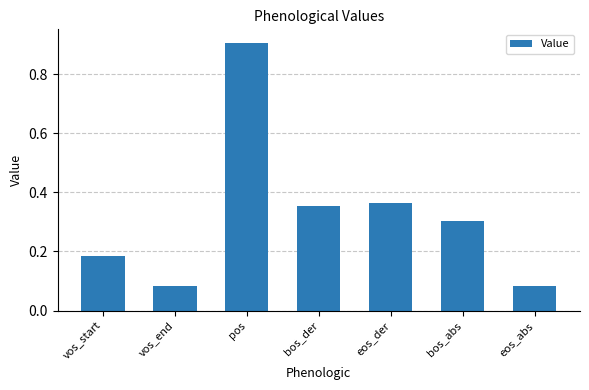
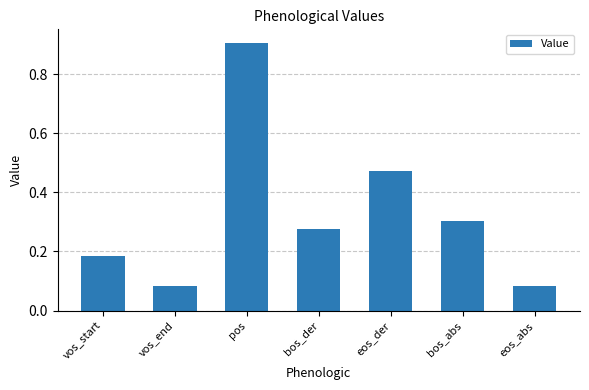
bos_der: 0.35 -> 0.28
eos_der: 0.37 -> 0.47
